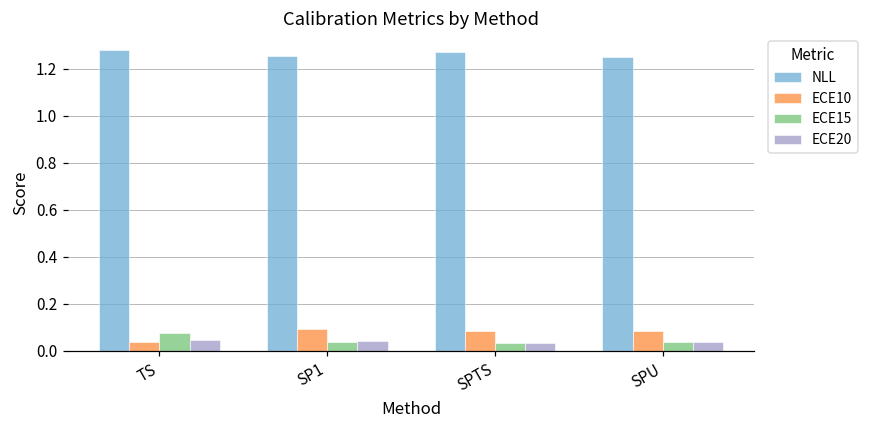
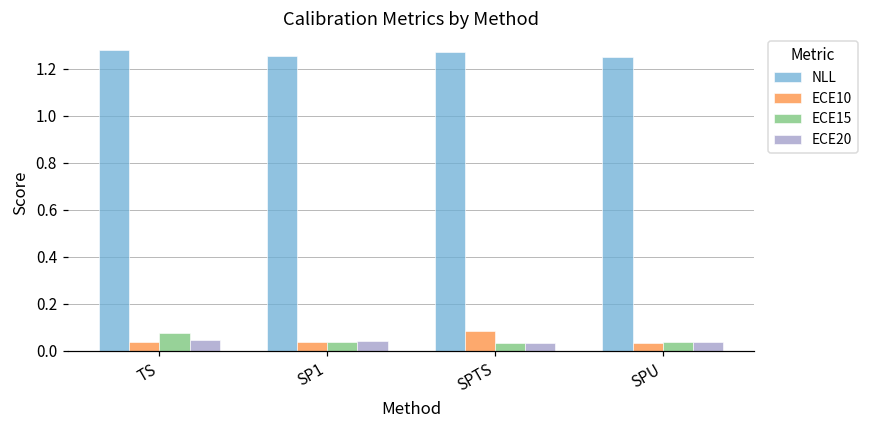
ECE10, SP1: 0.09 -> 0.04
ECE10, SPU: 0.08 -> 0.03
